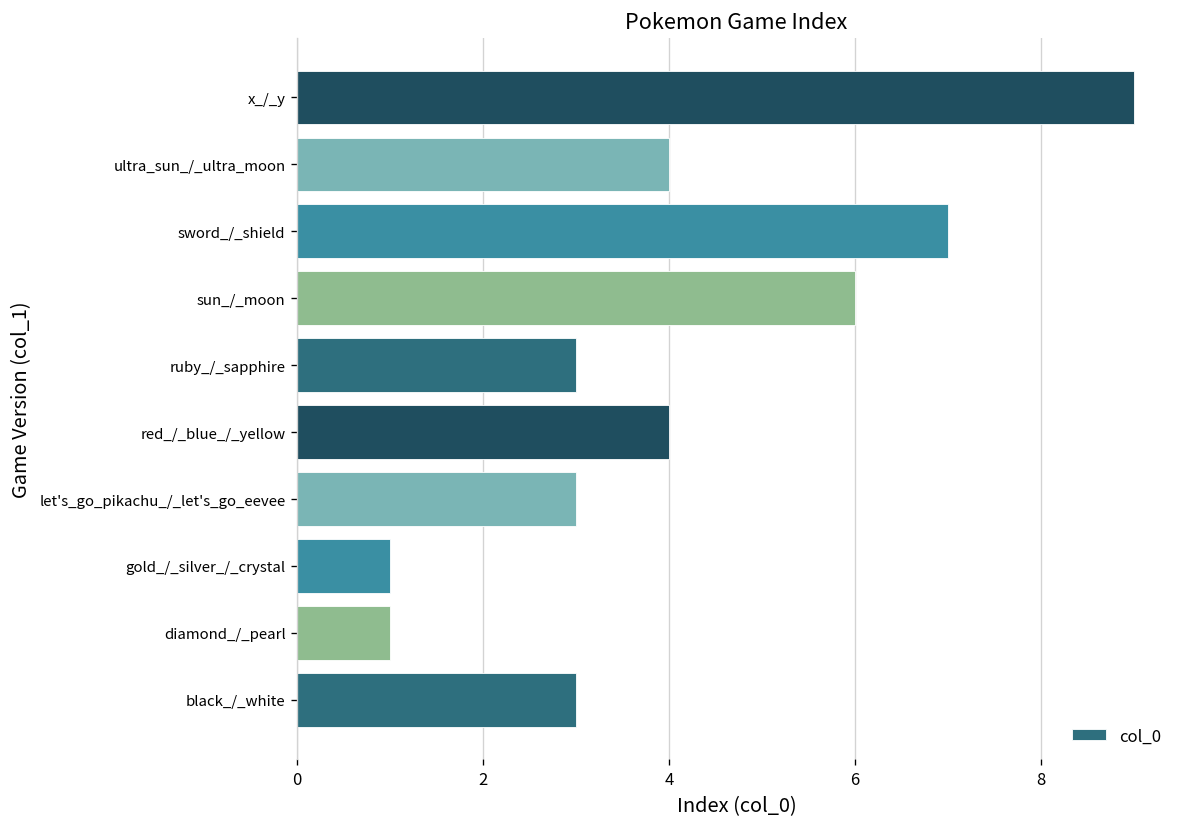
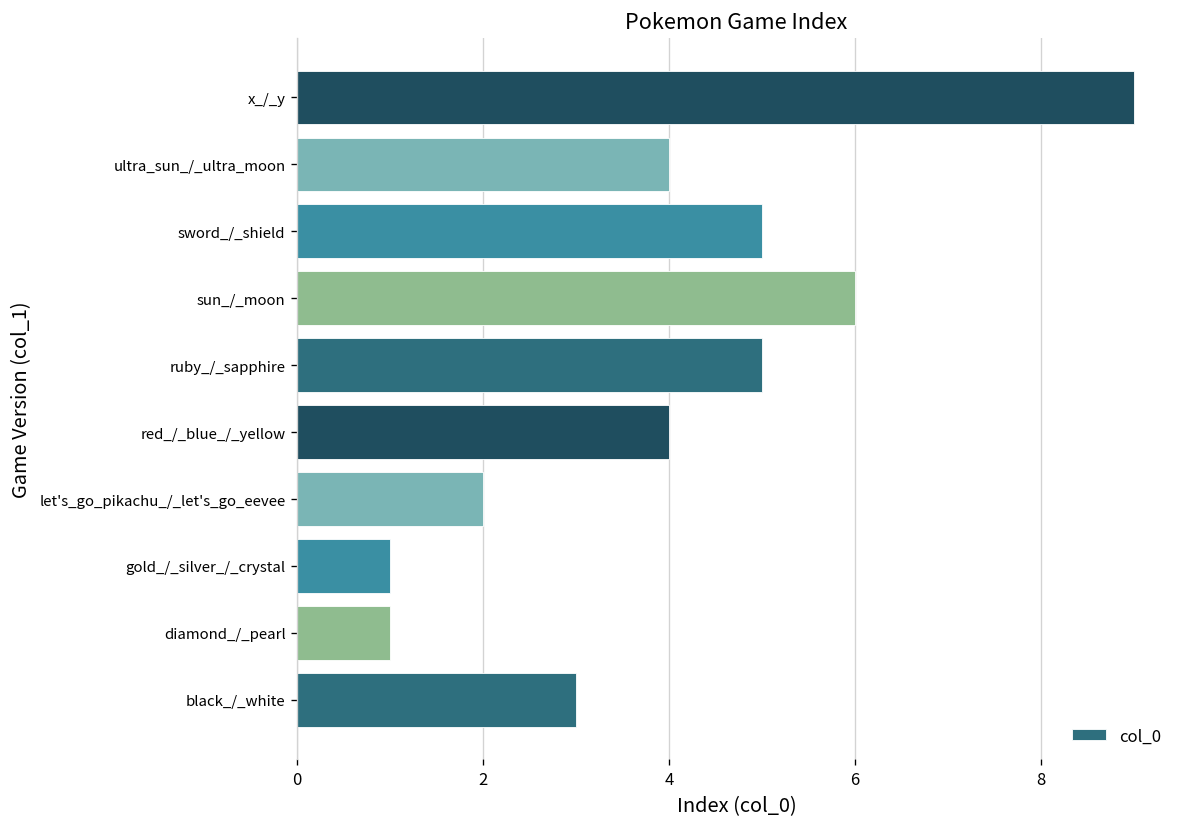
sword_/_shield: 7 -> 5
ruby_/_sapphire: 3 -> 5
let's_go_pikachu_/_let's_go_eevee: 3 -> 2
